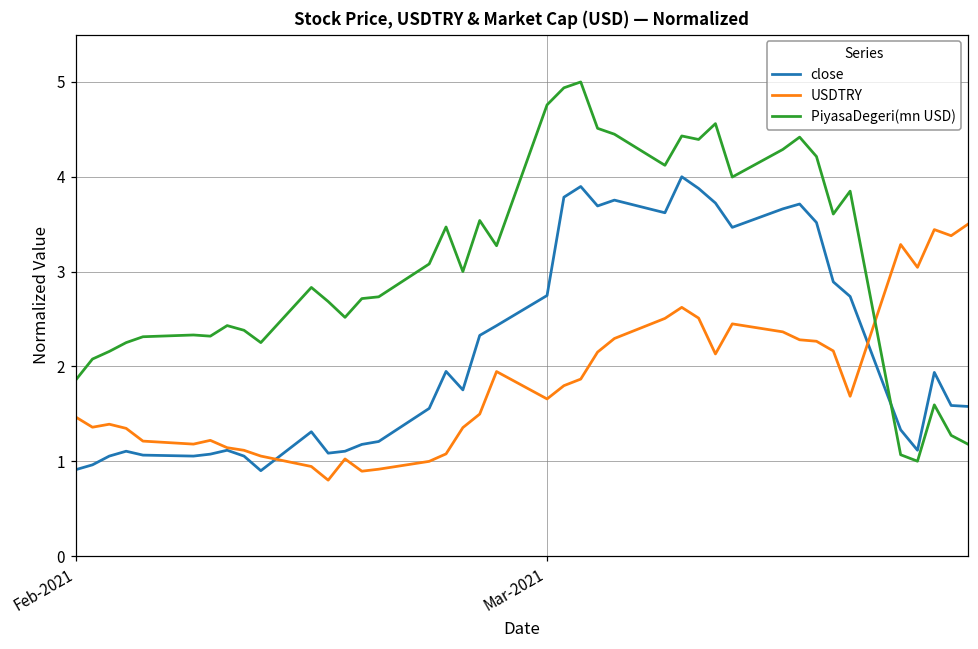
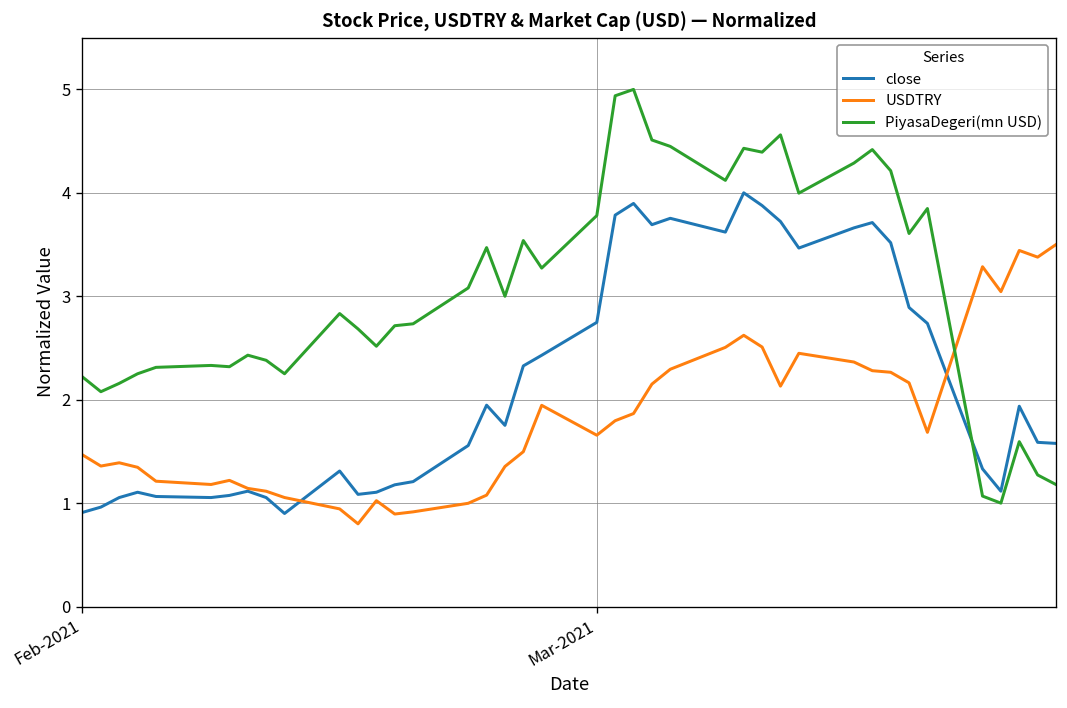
PiyasaDegeri(mn USD), Feb-2021: 1.9 -> 2.2
PiyasaDegeri(mn USD), Mar-2021: 4.8 -> 3.8
